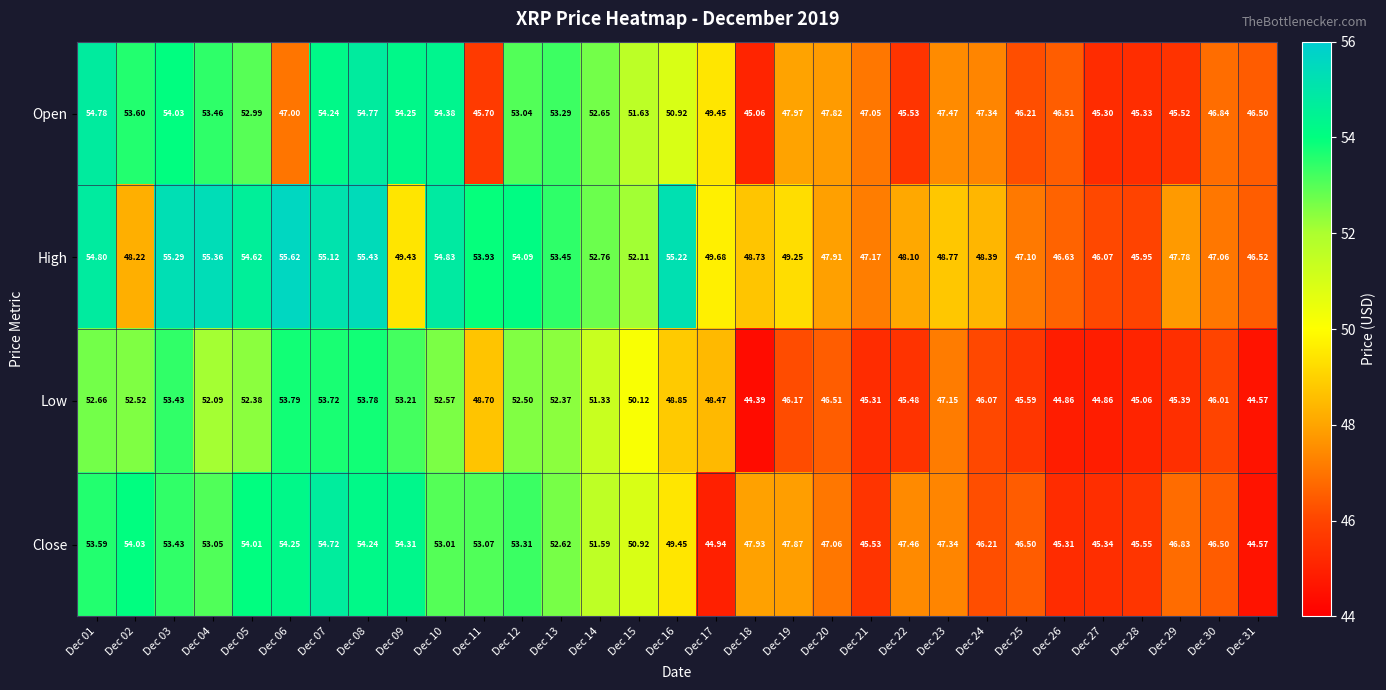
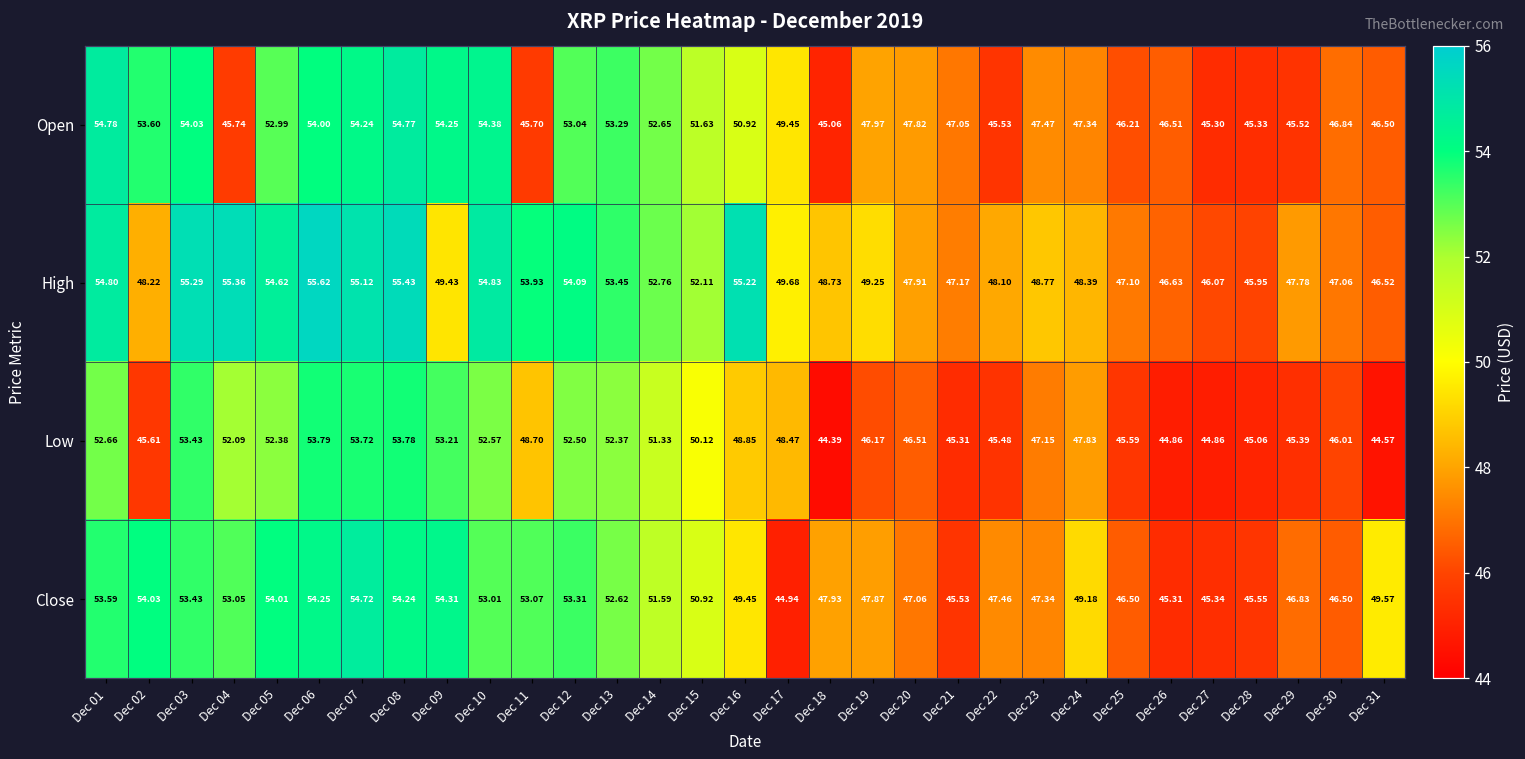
Open, Dec 04: 53.46 -> 45.74
Open, Dec 06: 47.00 -> 54.00
Low, Dec 02: 52.52 -> 45.61
Low, Dec 24: 46.07 -> 47.83
Close, Dec 24: 46.21 -> 49.18
Close, Dec 31: 44.57 -> 49.57
